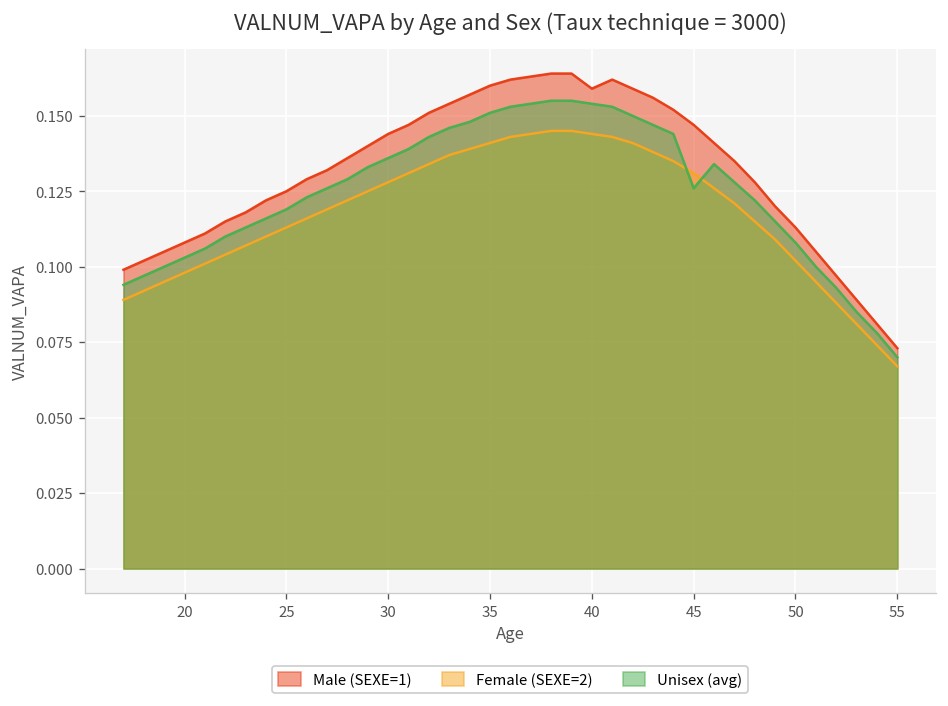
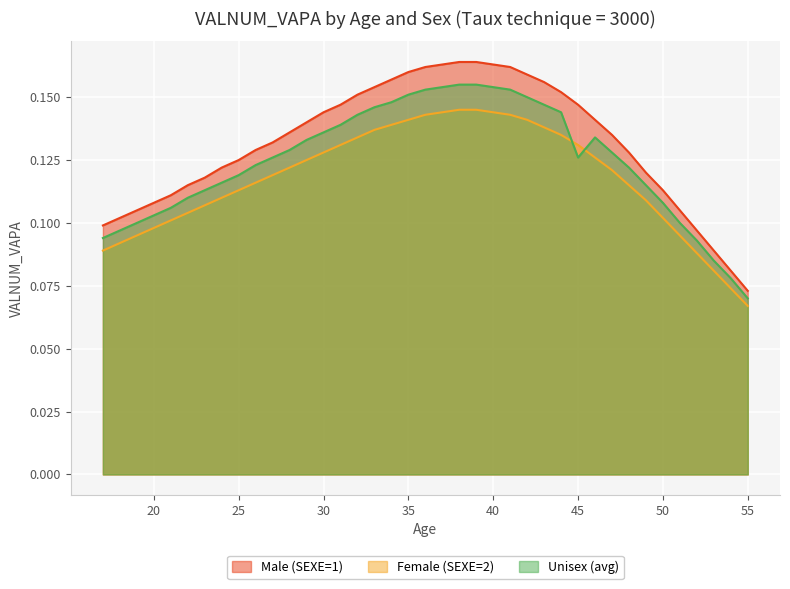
Male (SEXE=1), 40: 0.159 -> 0.163
